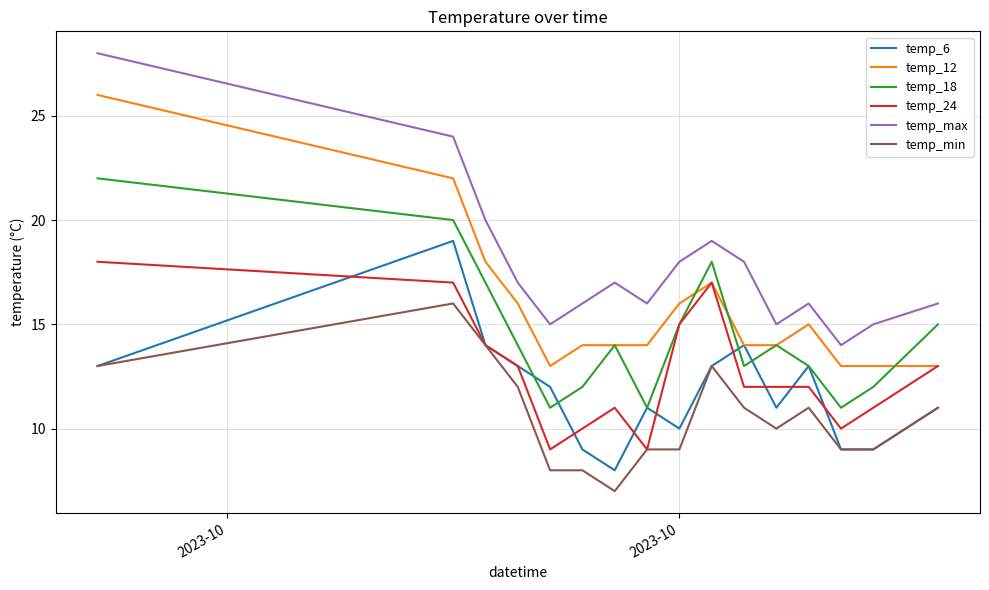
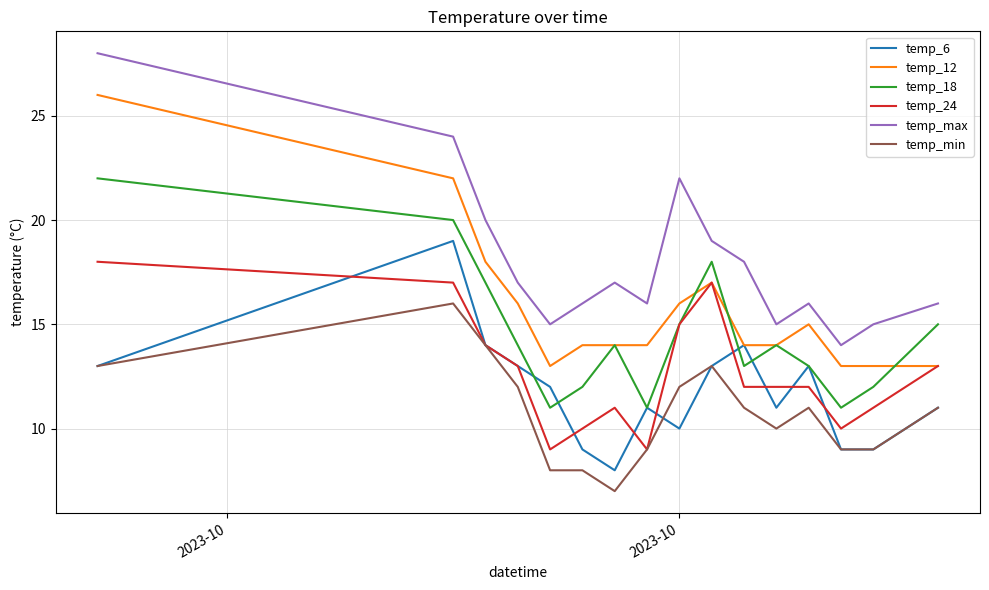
temp_max, 2023-10: 18 -> 22
temp_min, 2023-10: 9 -> 12
